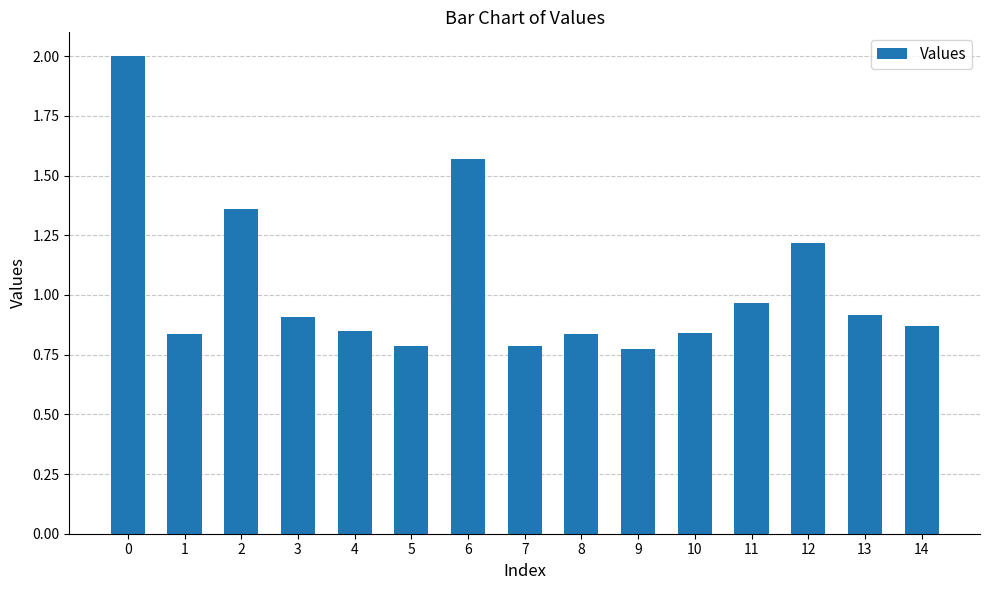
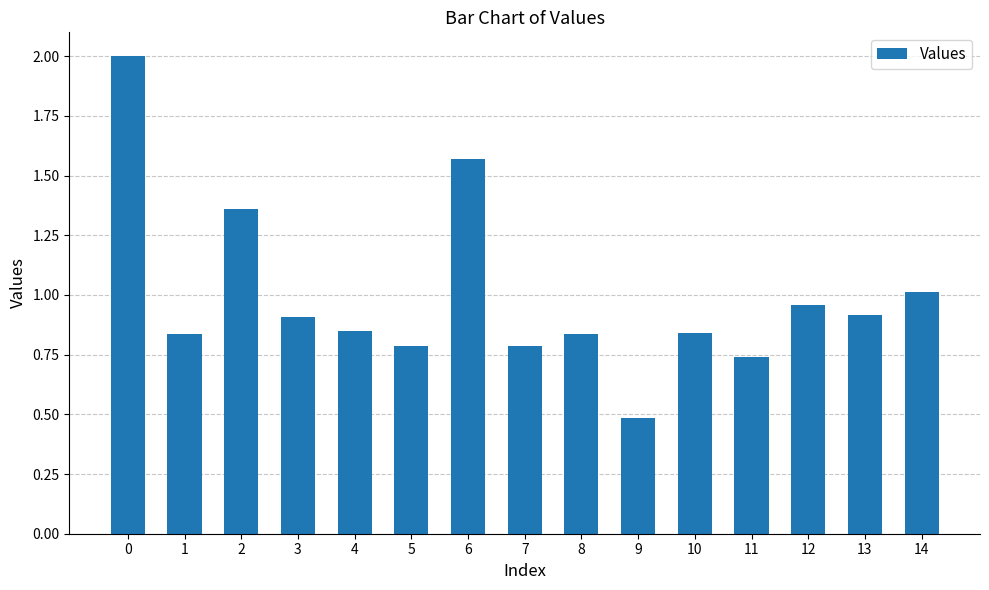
9: 0.77 -> 0.49
11: 0.97 -> 0.74
12: 1.22 -> 0.96
14: 0.87 -> 1.01
